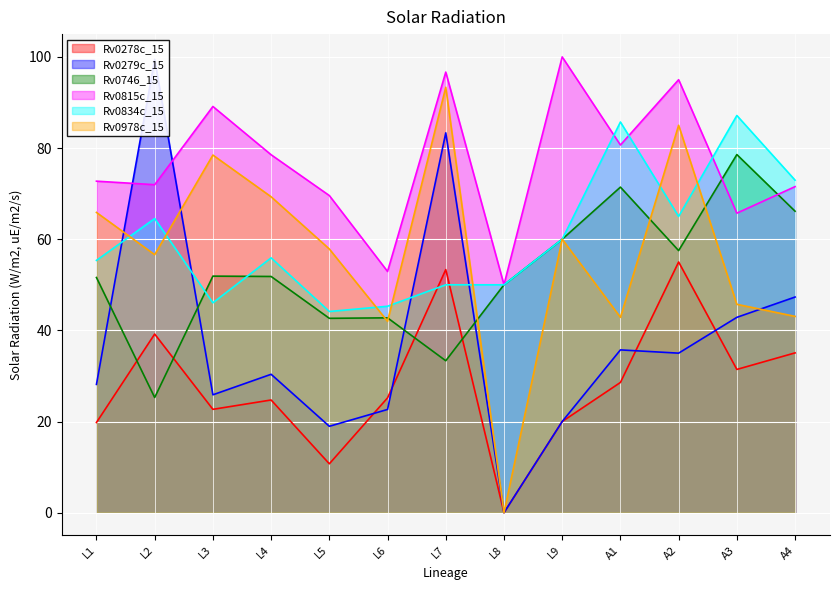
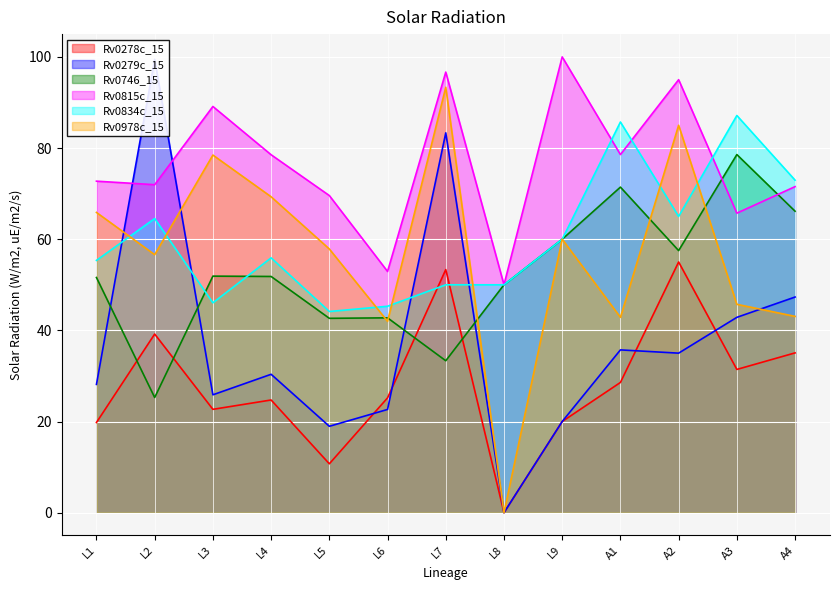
Rv0815c_15, A1: 81 -> 79
